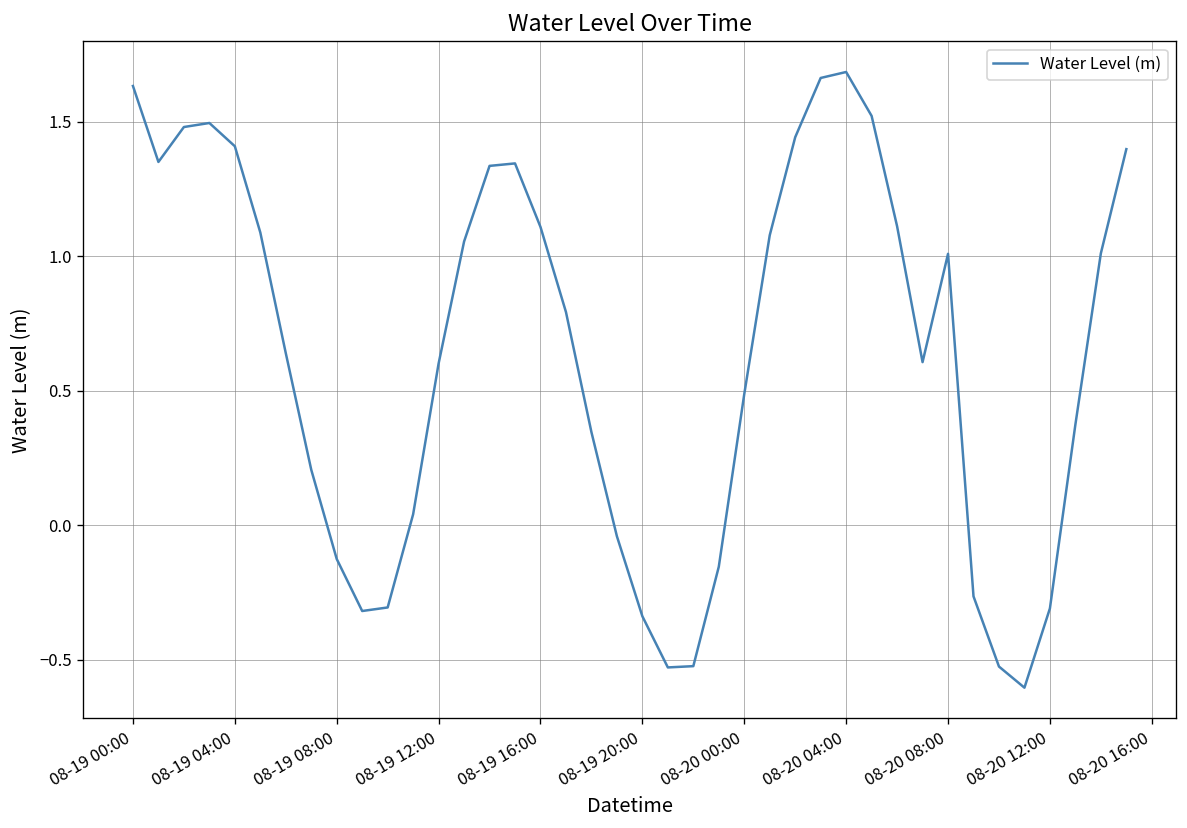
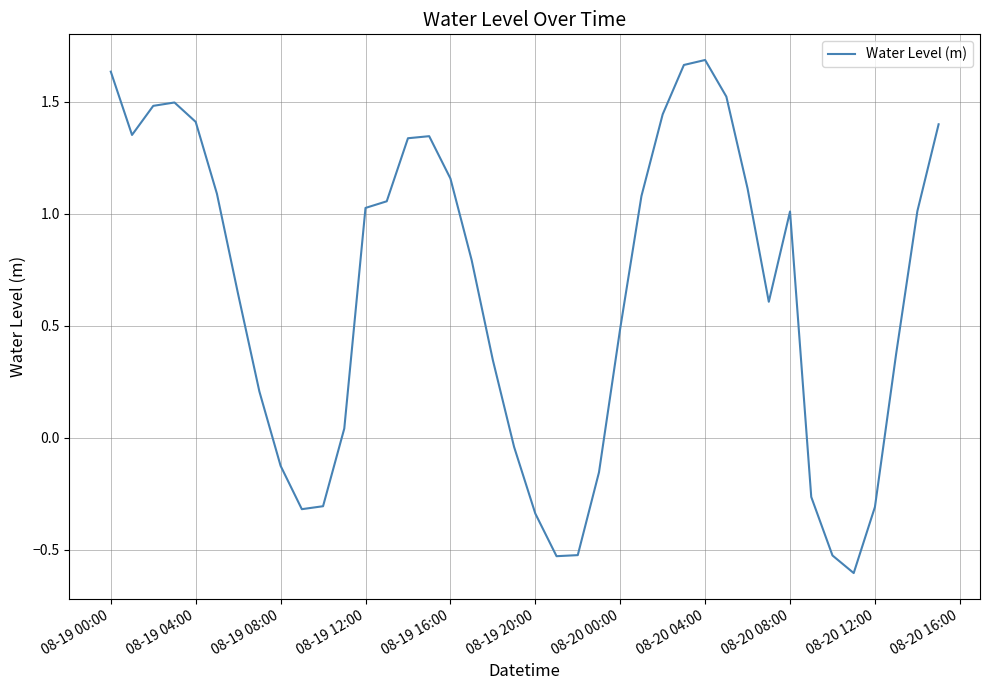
08-19 12:00: 0.60 -> 1.03
08-19 16:00: 1.11 -> 1.16
